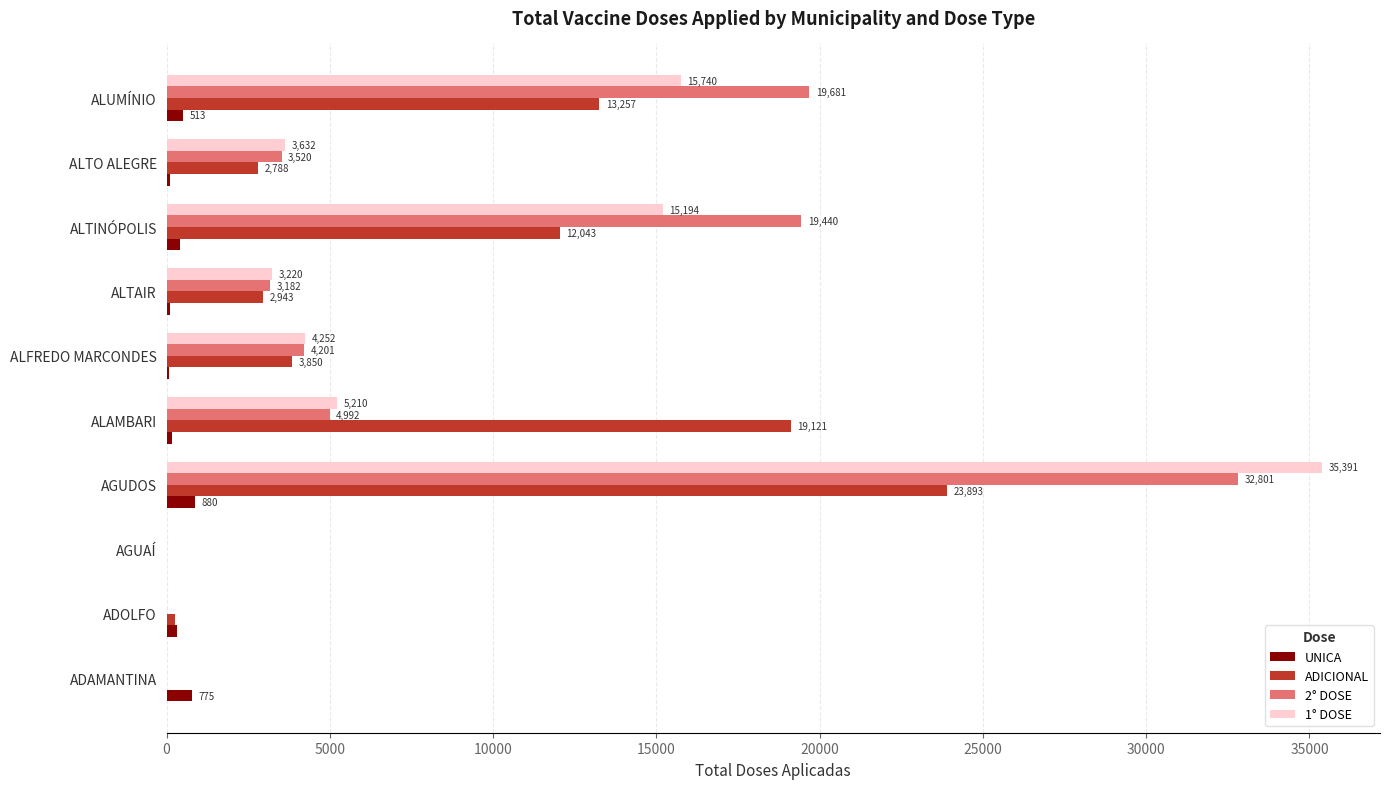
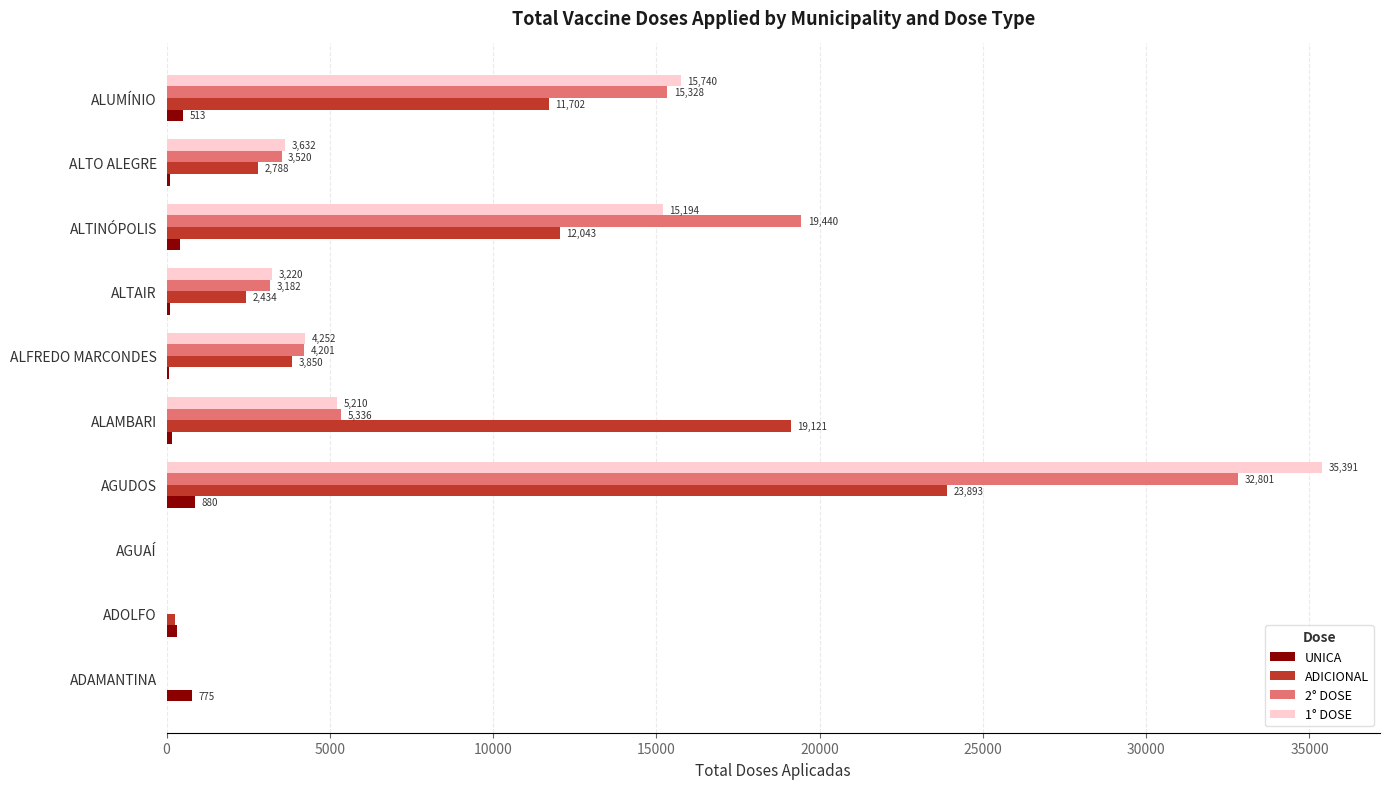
2° DOSE, ALUMÍNIO: 19,681 -> 15,328
ADICIONAL, ALUMÍNIO: 13,257 -> 11,702
ADICIONAL, ALTAIR: 2,943 -> 2,434
2° DOSE, ALAMBARI: 4,992 -> 5,336
